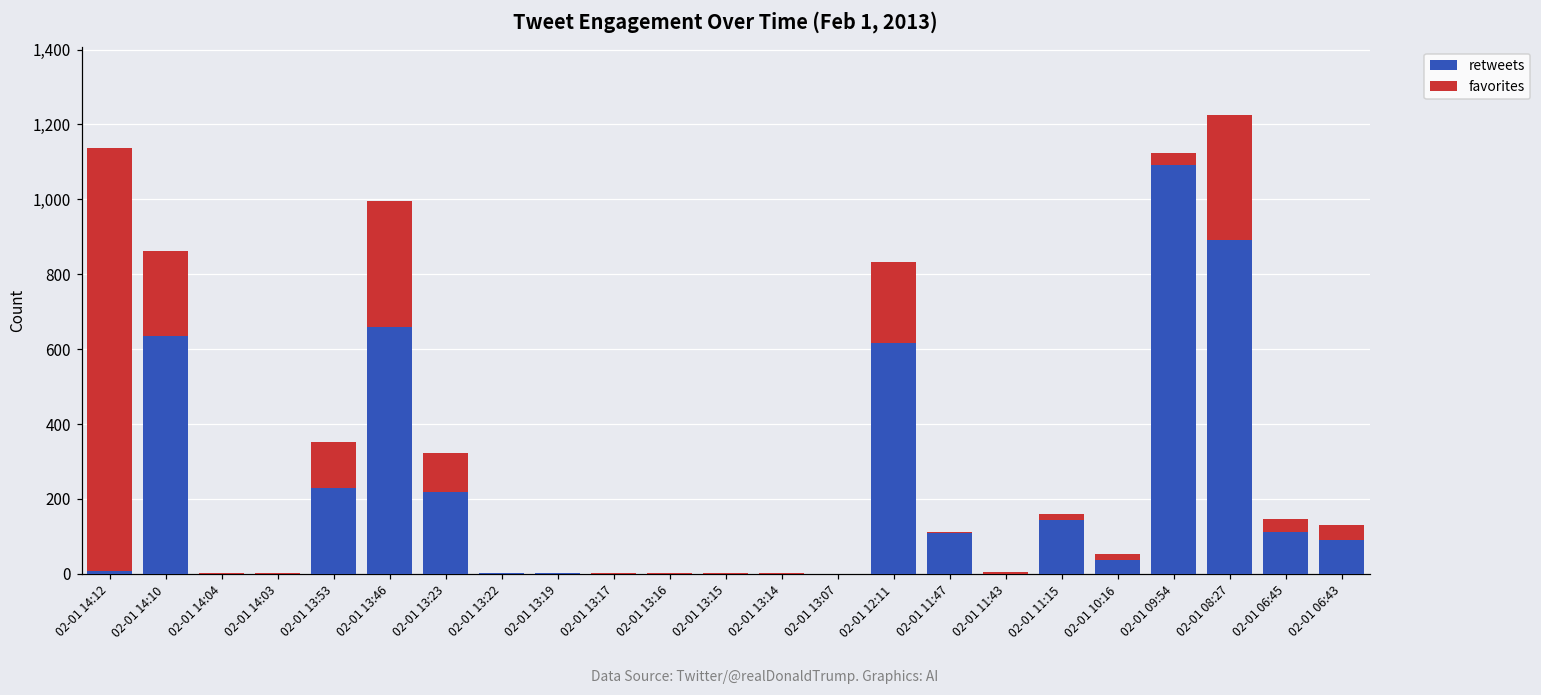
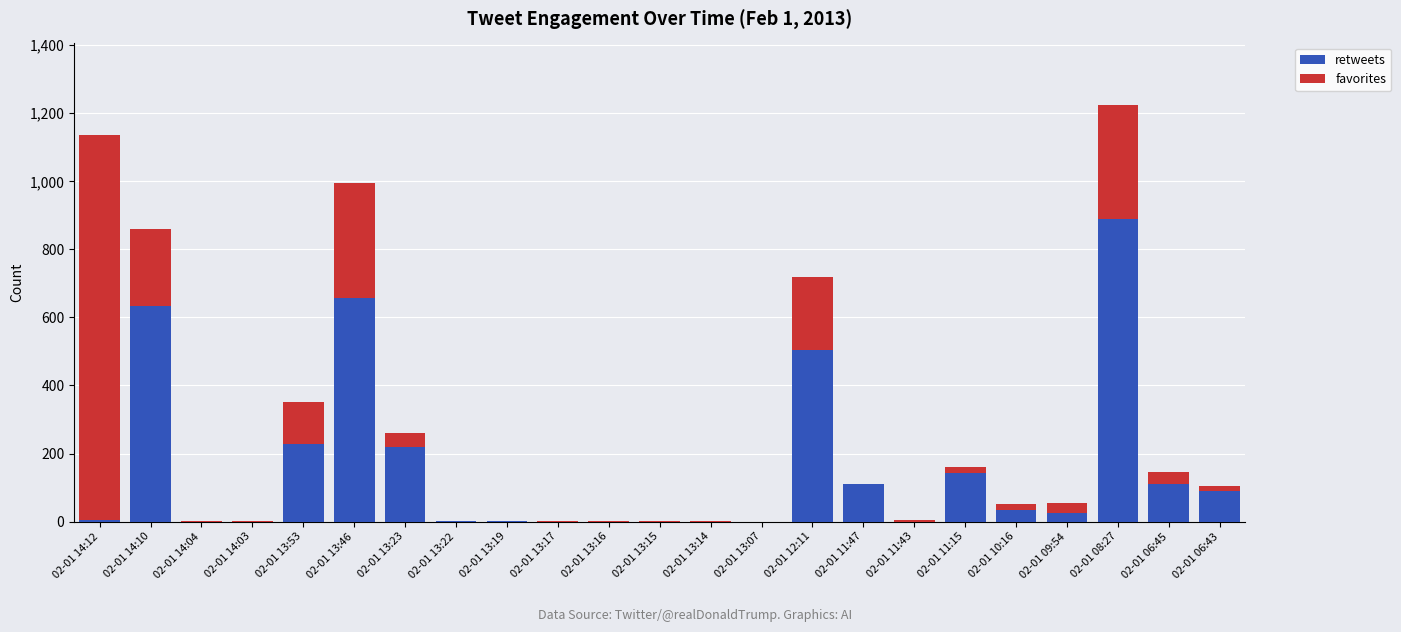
favorites, 02-01 13:23: 100 -> 40
retweets, 02-01 12:11: 620 -> 500
retweets, 02-01 09:54: 1,090 -> 30
favorites, 02-01 06:43: 40 -> 20
